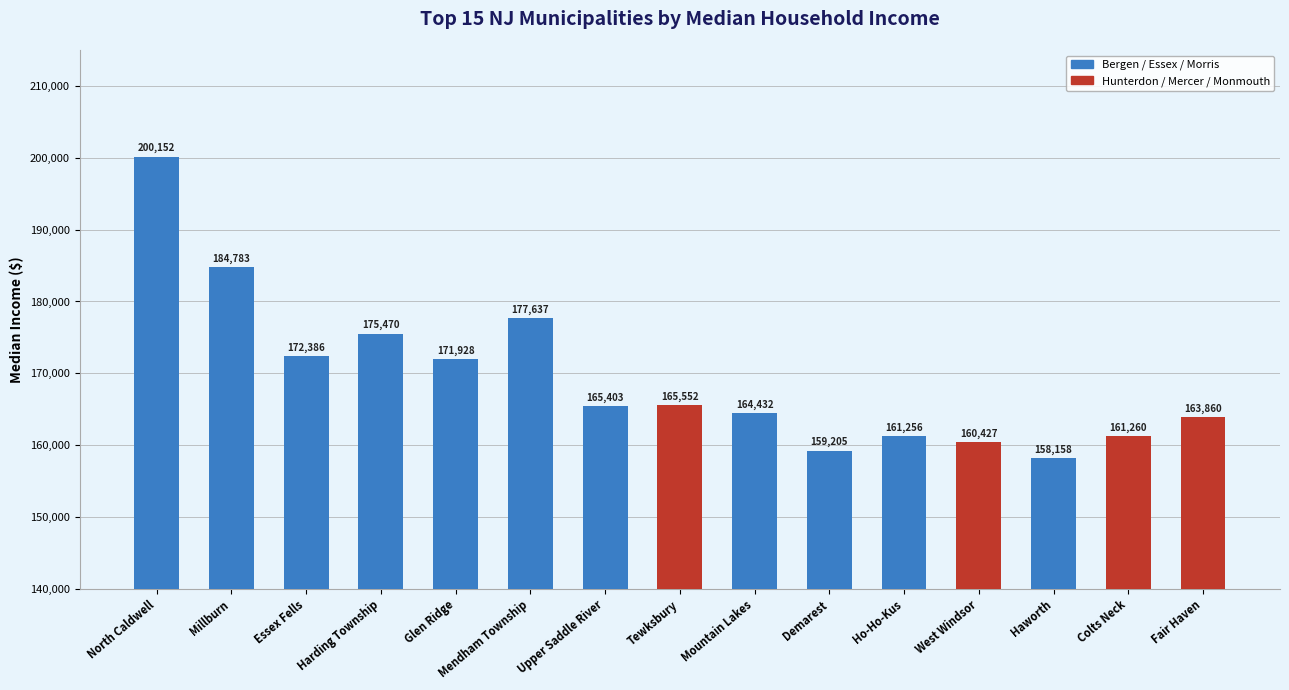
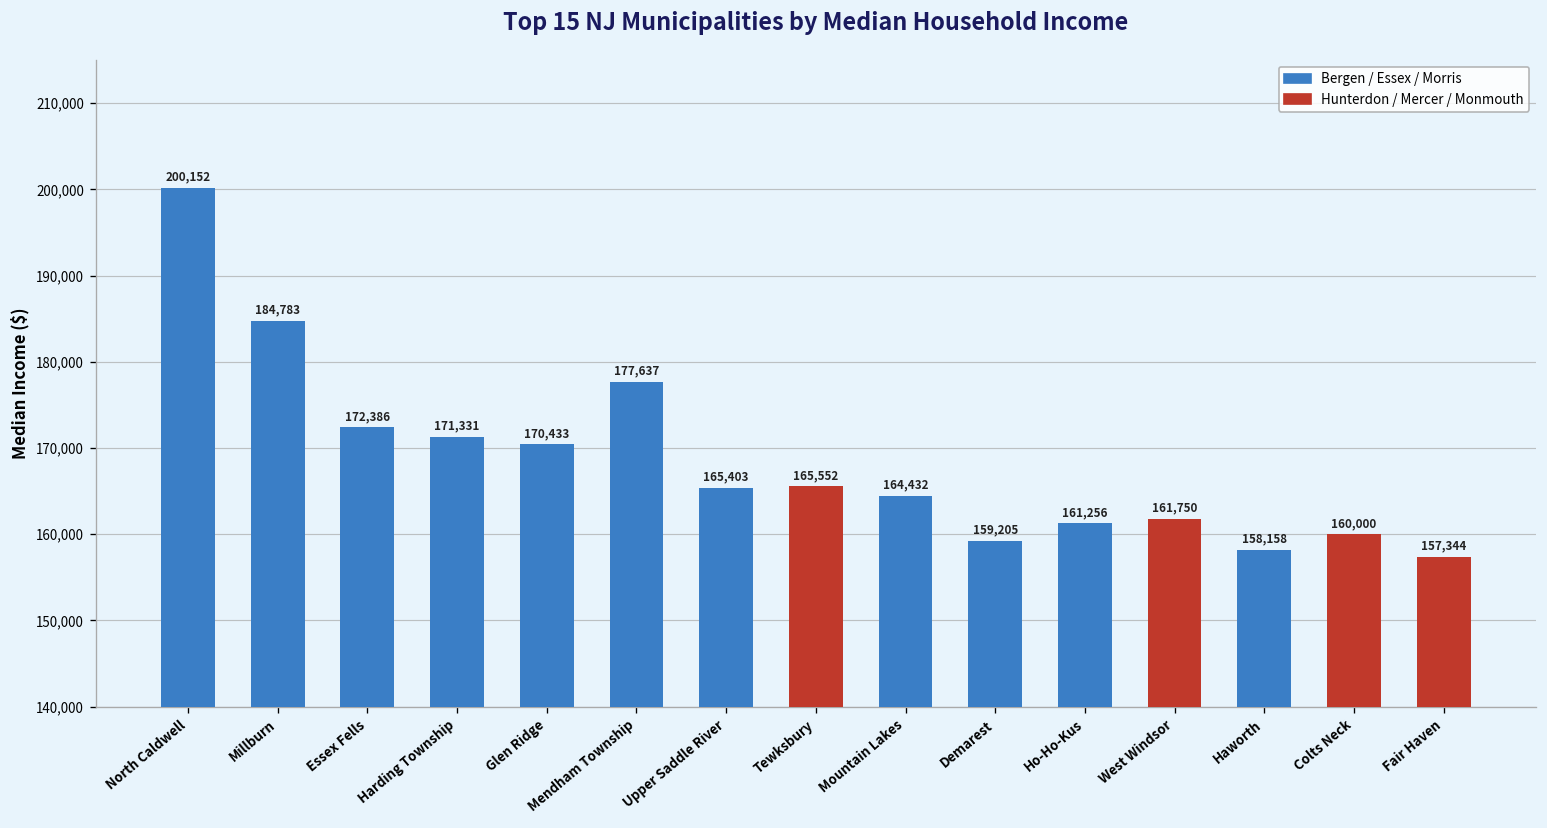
Harding Township: 175,470 -> 171,331
Glen Ridge: 171,928 -> 170,433
West Windsor: 160,427 -> 161,750
Colts Neck: 161,260 -> 160,000
Fair Haven: 163,860 -> 157,344
